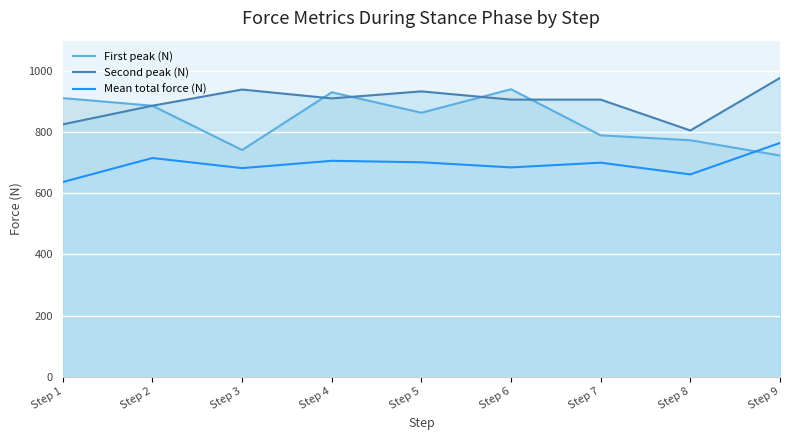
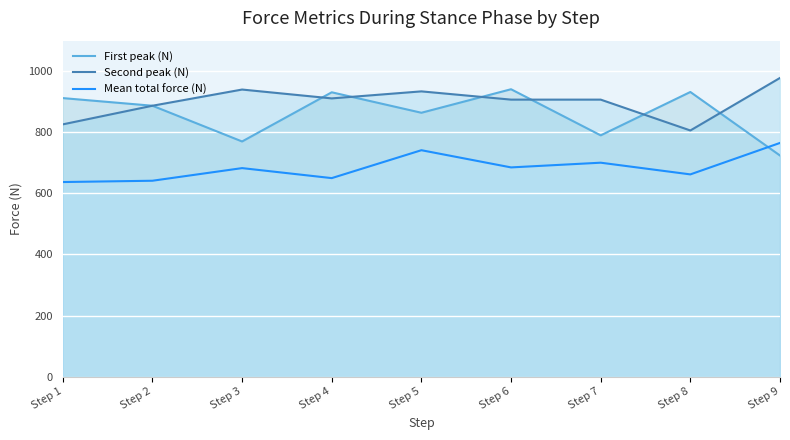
Mean total force (N), Step 2: 720 -> 640
First peak (N), Step 3: 740 -> 770
Mean total force (N), Step 4: 710 -> 650
Mean total force (N), Step 5: 700 -> 740
First peak (N), Step 8: 770 -> 930
